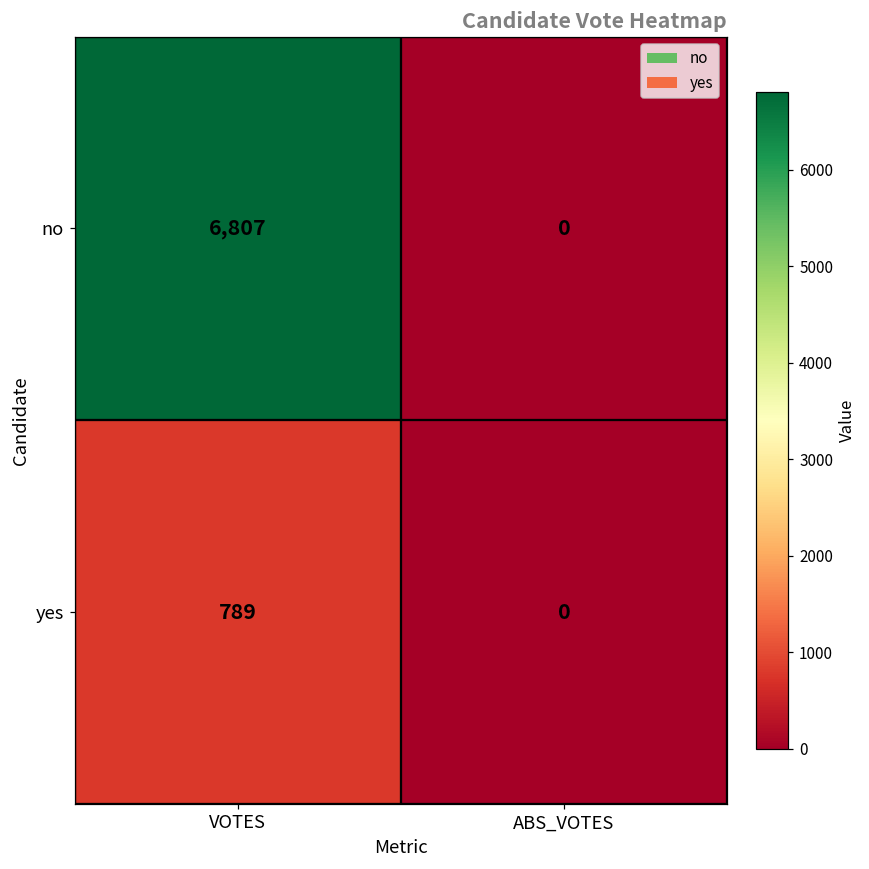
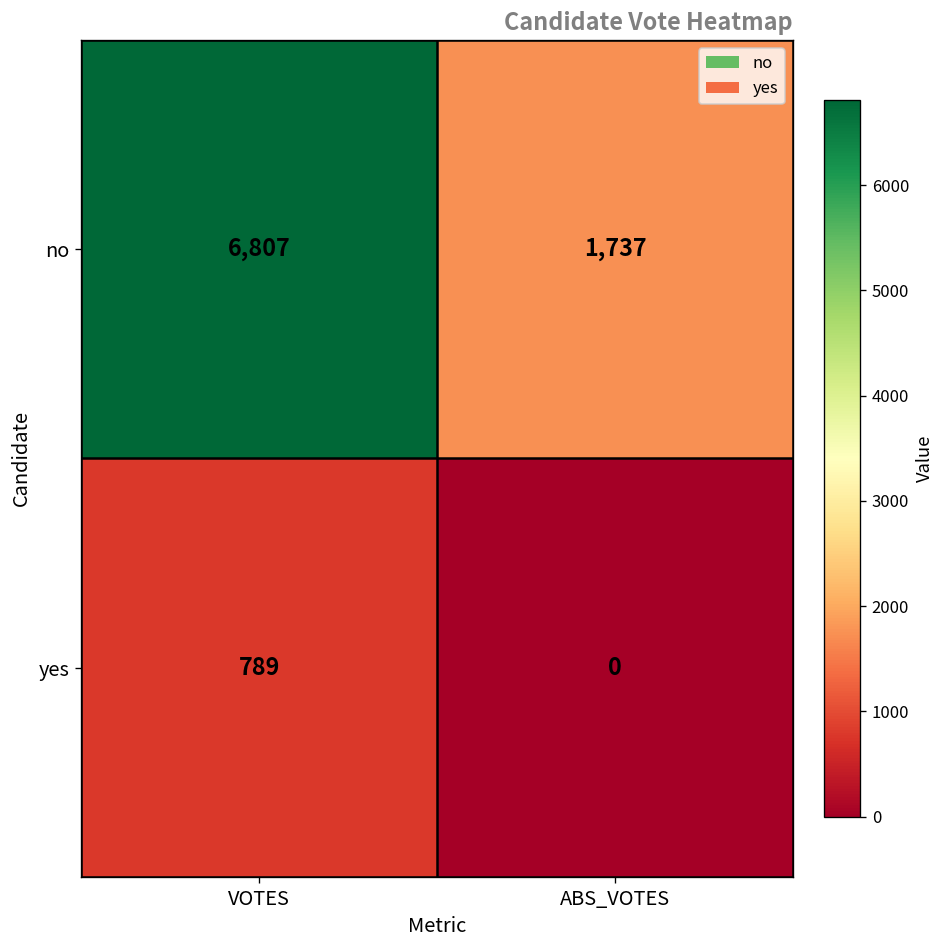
no, ABS_VOTES: 0 -> 1,737
